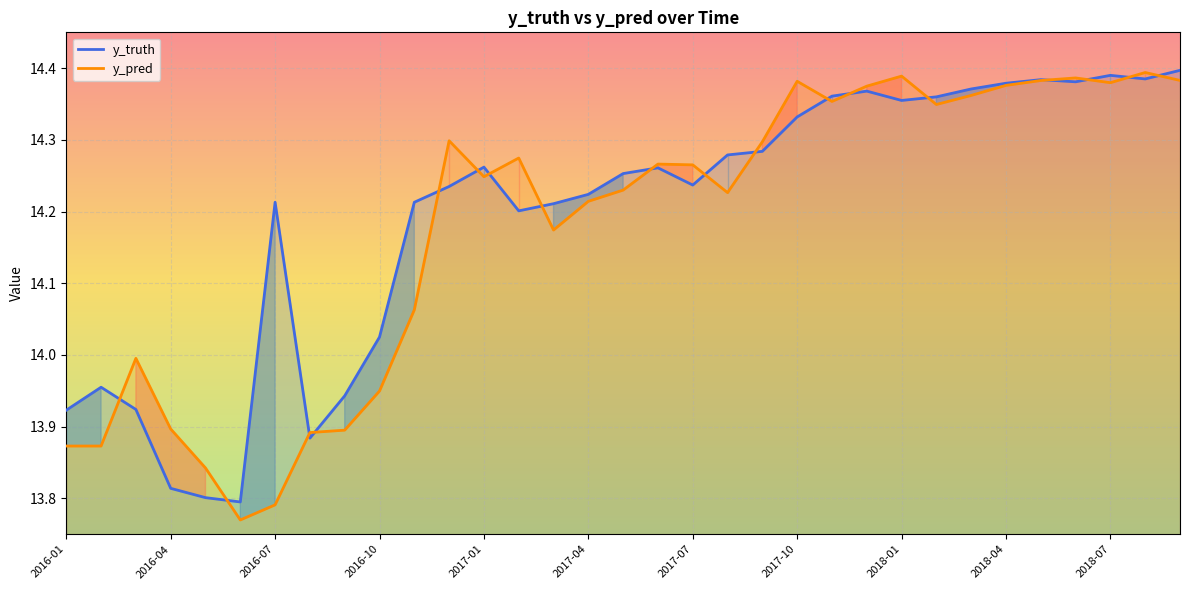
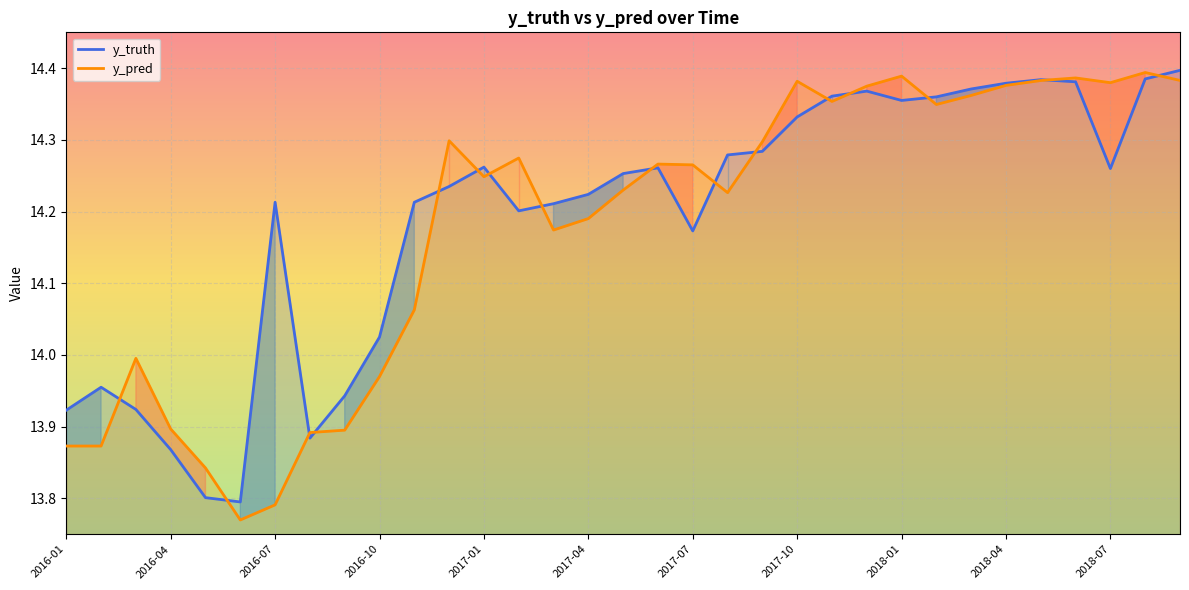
y_truth, 2016-04: 13.81 -> 13.87
y_pred, 2016-10: 13.95 -> 13.97
y_pred, 2017-04: 14.21 -> 14.19
y_truth, 2017-07: 14.24 -> 14.17
y_truth, 2018-07: 14.39 -> 14.26
